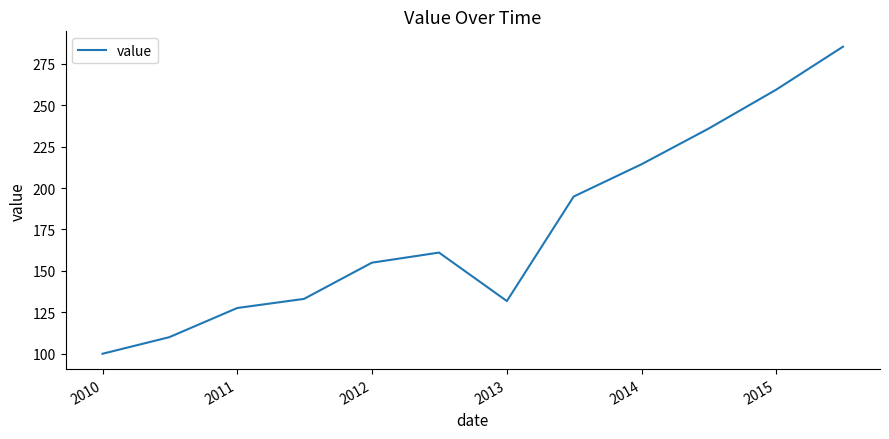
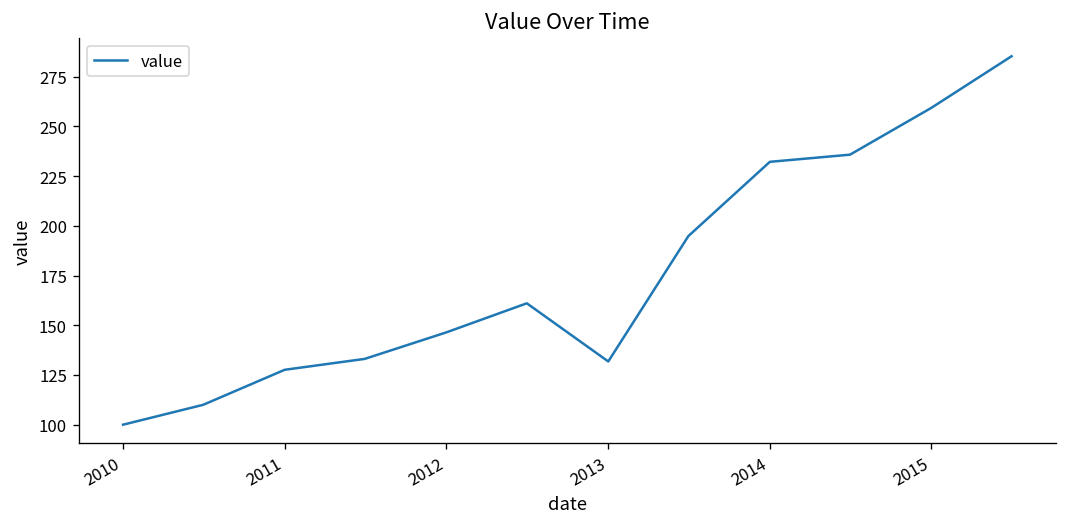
2012: 155 -> 146
2014: 214 -> 232
